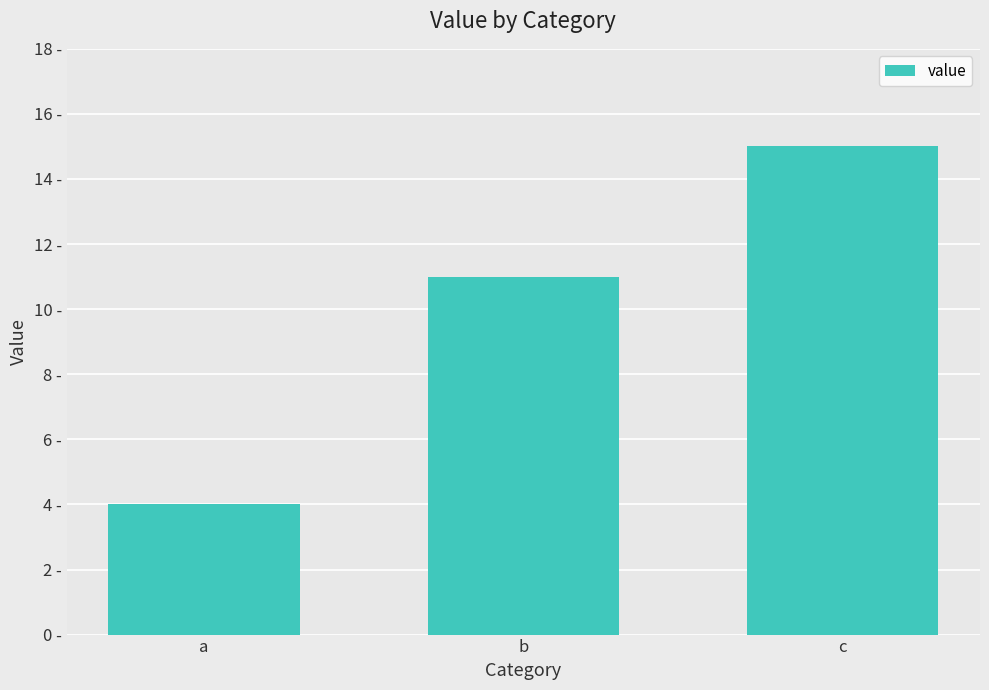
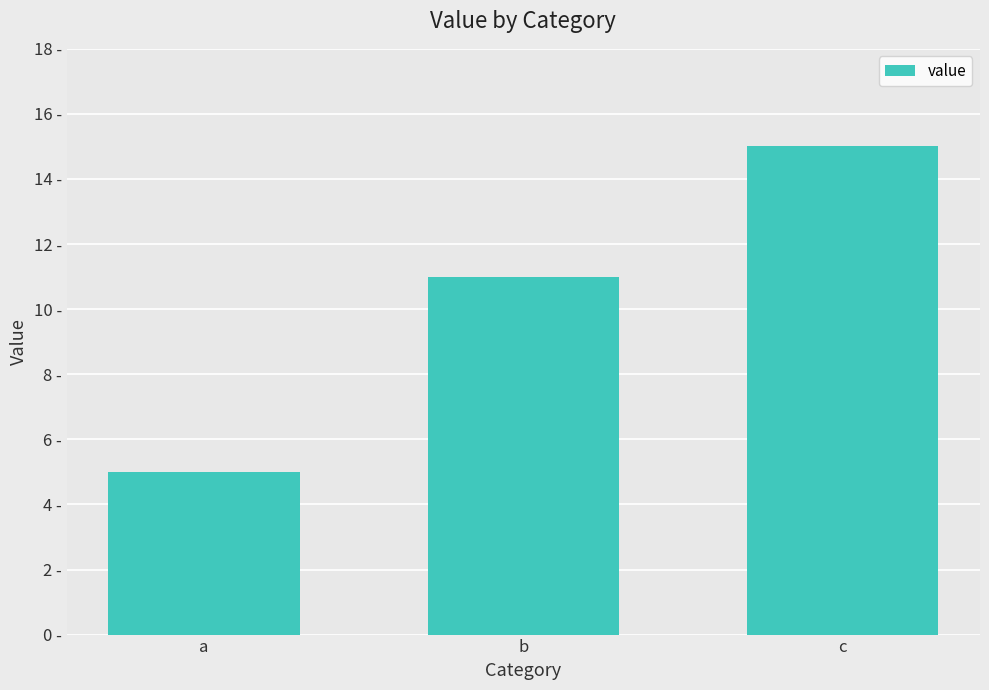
a: 4 - -> 5 -
